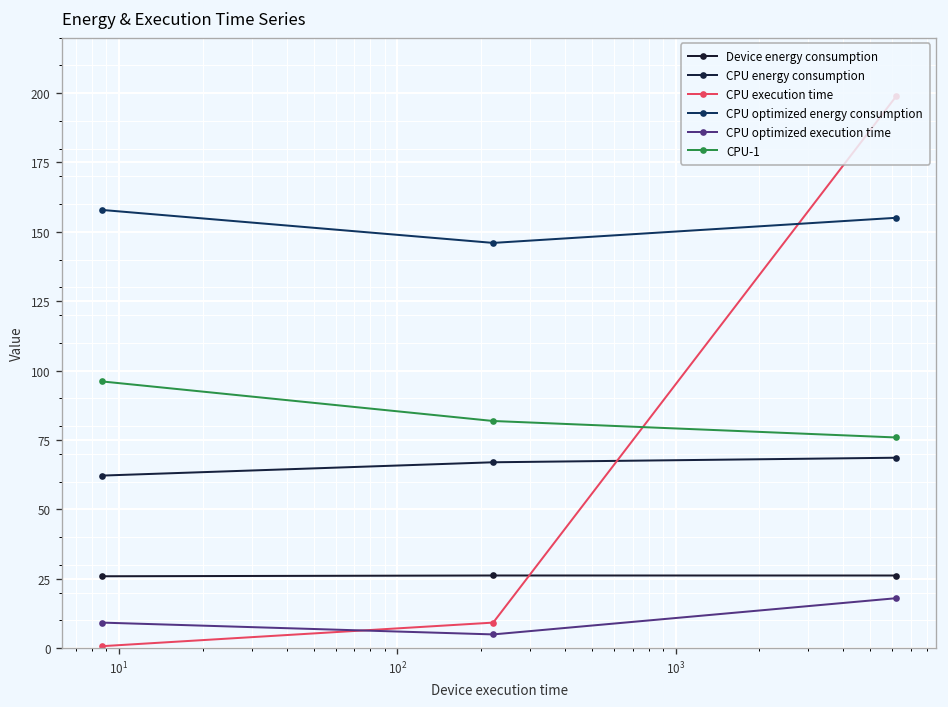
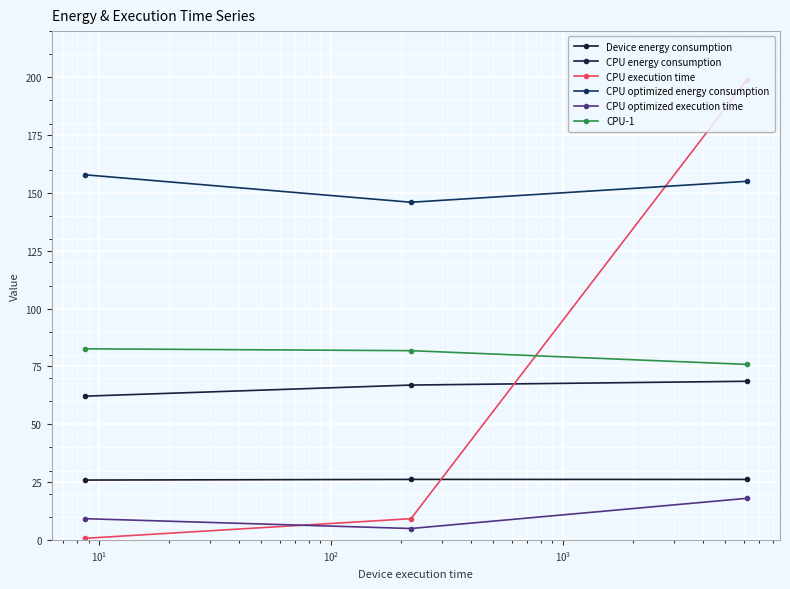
CPU-1, 10^1: 96 -> 83
